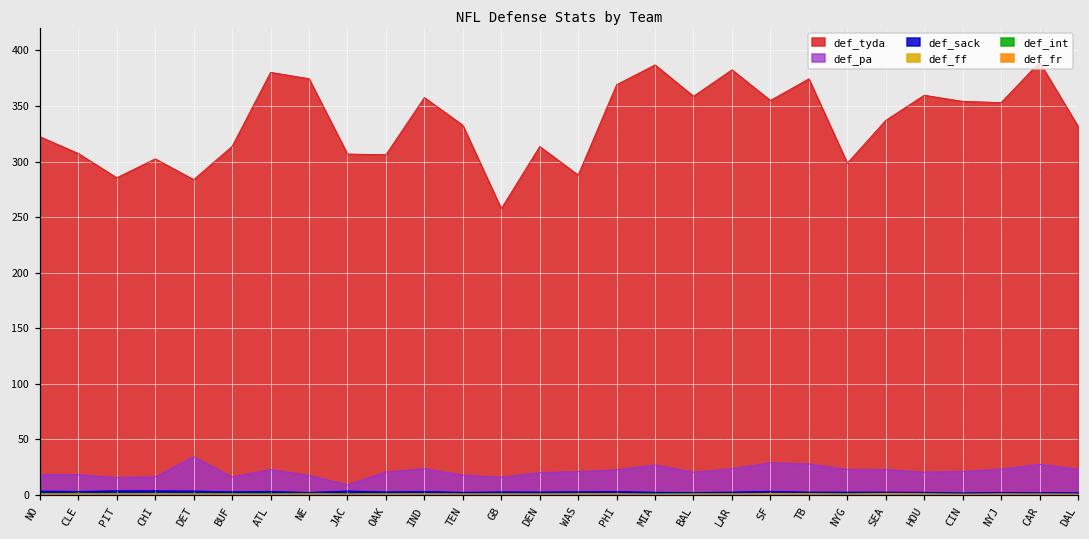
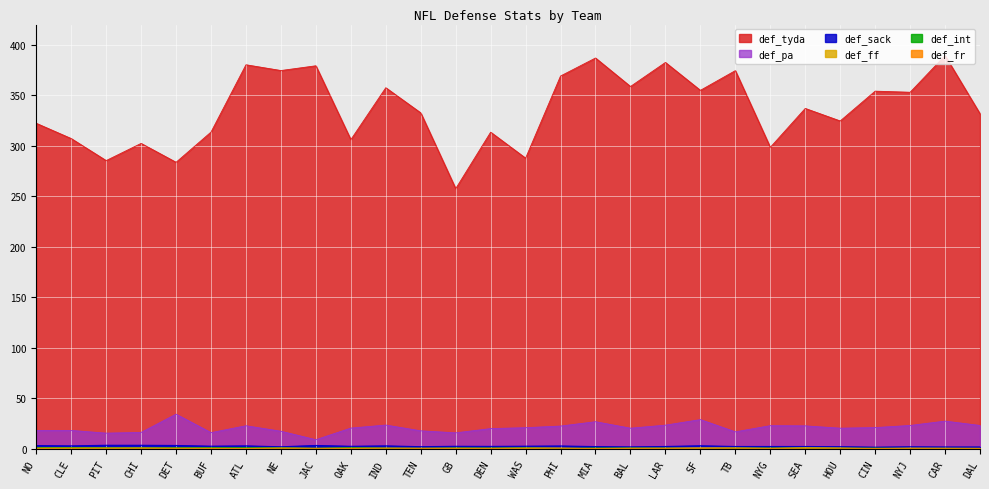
def_tyda, JAC: 307 -> 379
def_pa, TB: 28 -> 17
def_tyda, HOU: 360 -> 325
